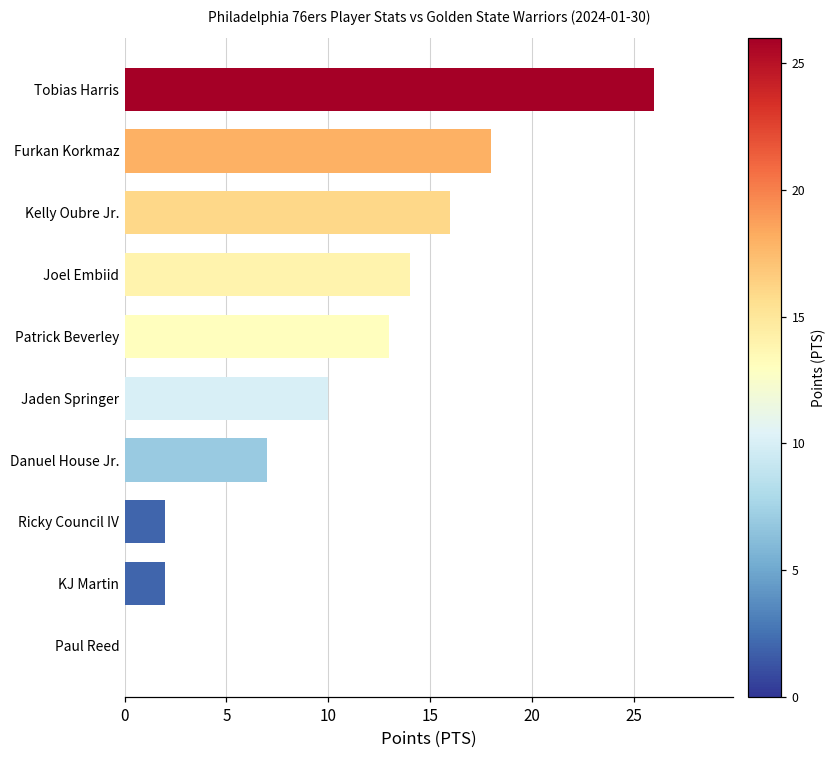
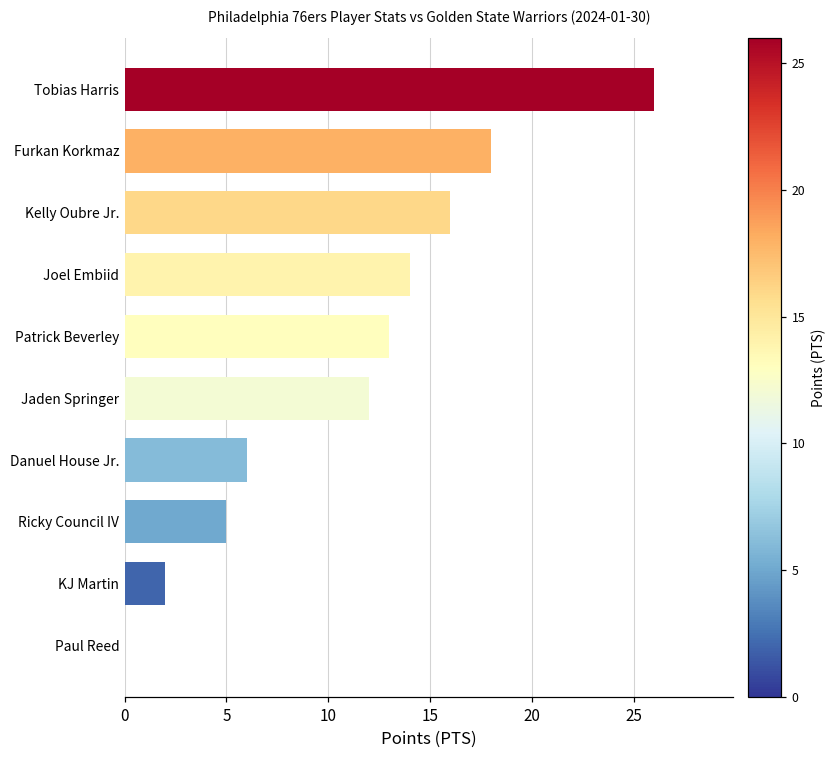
Jaden Springer: 10 -> 12
Danuel House Jr.: 7 -> 6
Ricky Council IV: 2 -> 5
